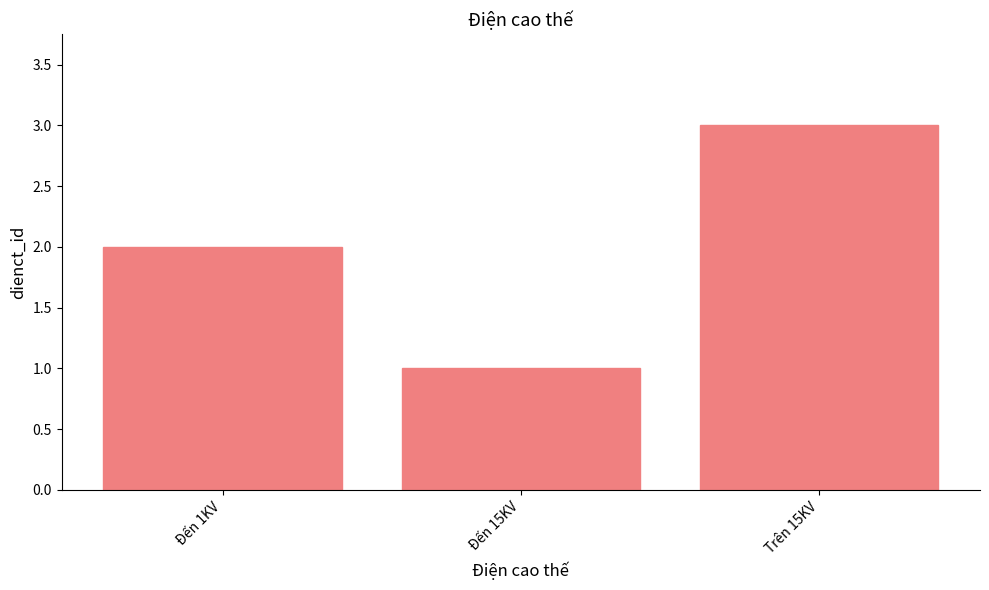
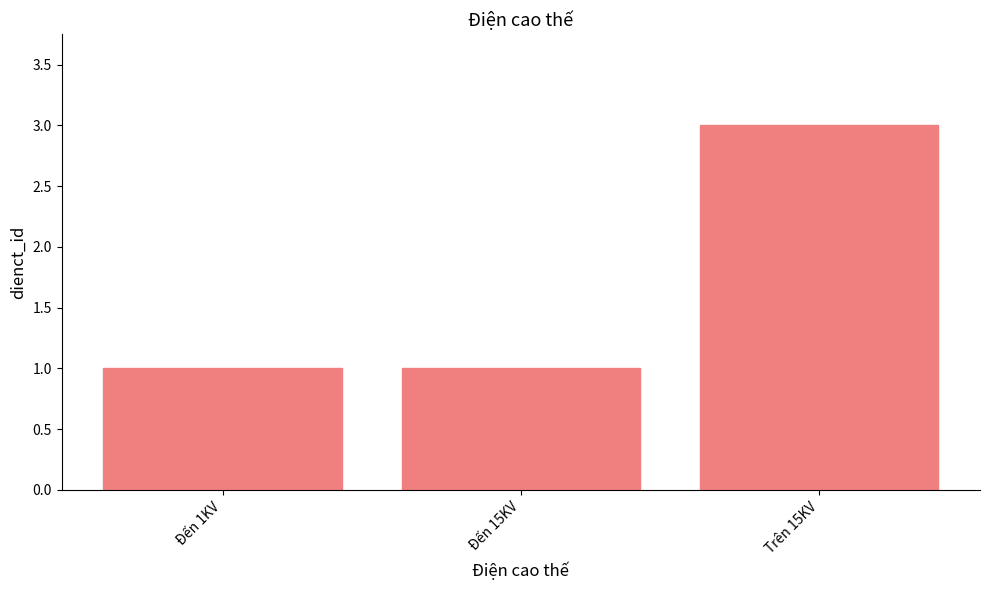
Đến 1KV: 2 -> 1
